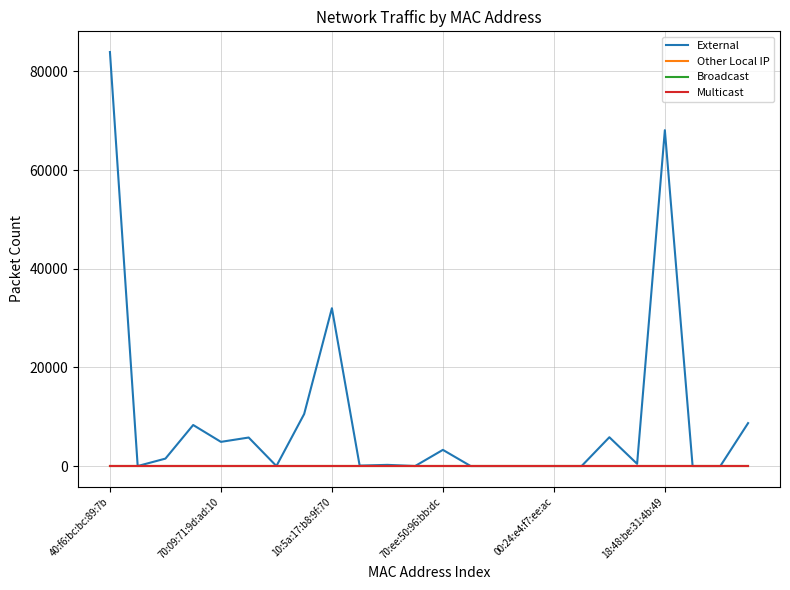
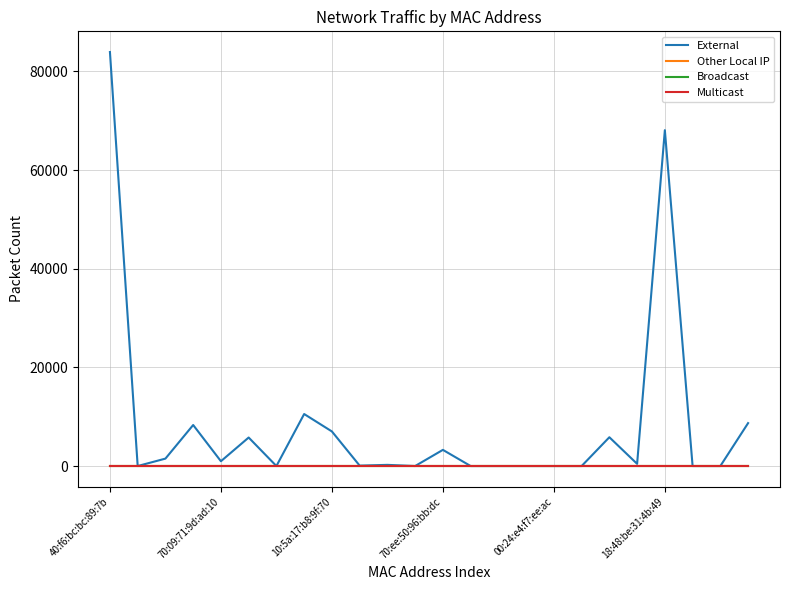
External, 70:09:71:9d:ad:10: 5000 -> 1000
External, 10:5a:17:b8:9f:70: 32000 -> 7000
